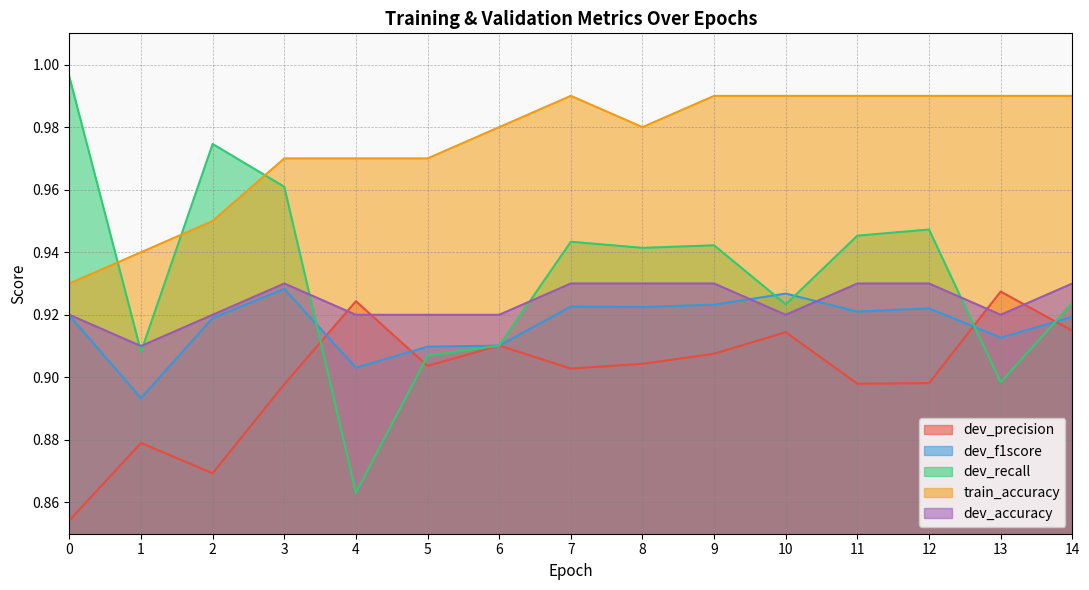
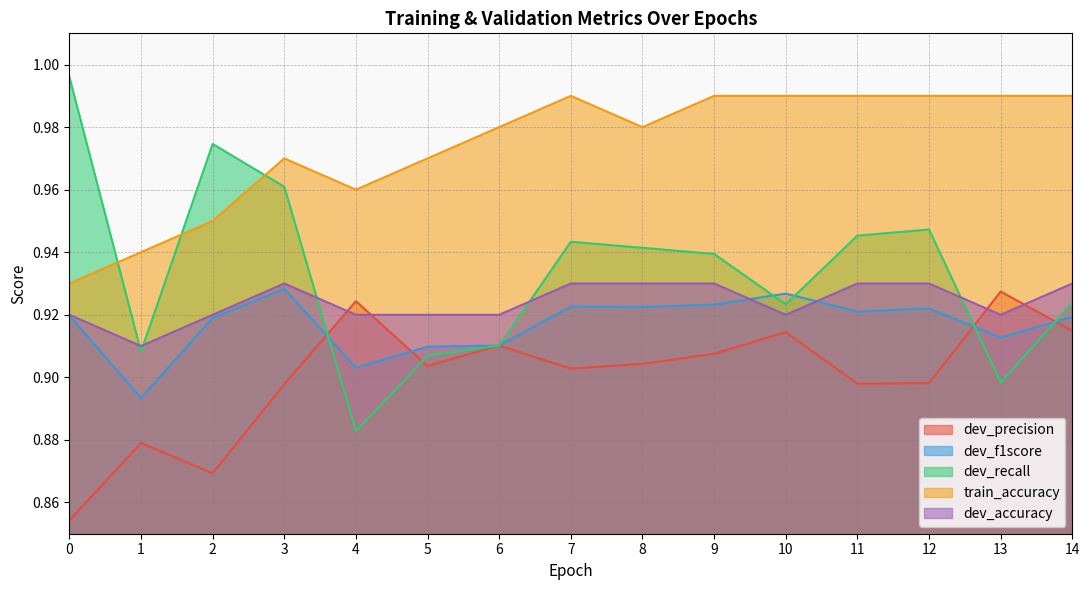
dev_recall, 4: 0.863 -> 0.883
train_accuracy, 4: 0.97 -> 0.96
dev_recall, 9: 0.942 -> 0.939
